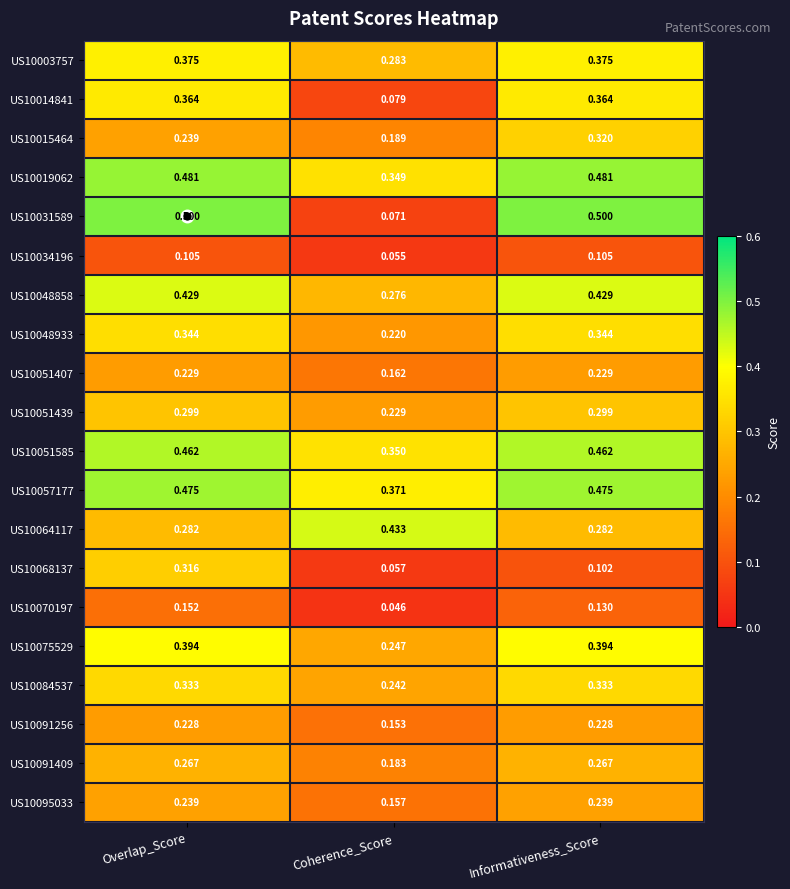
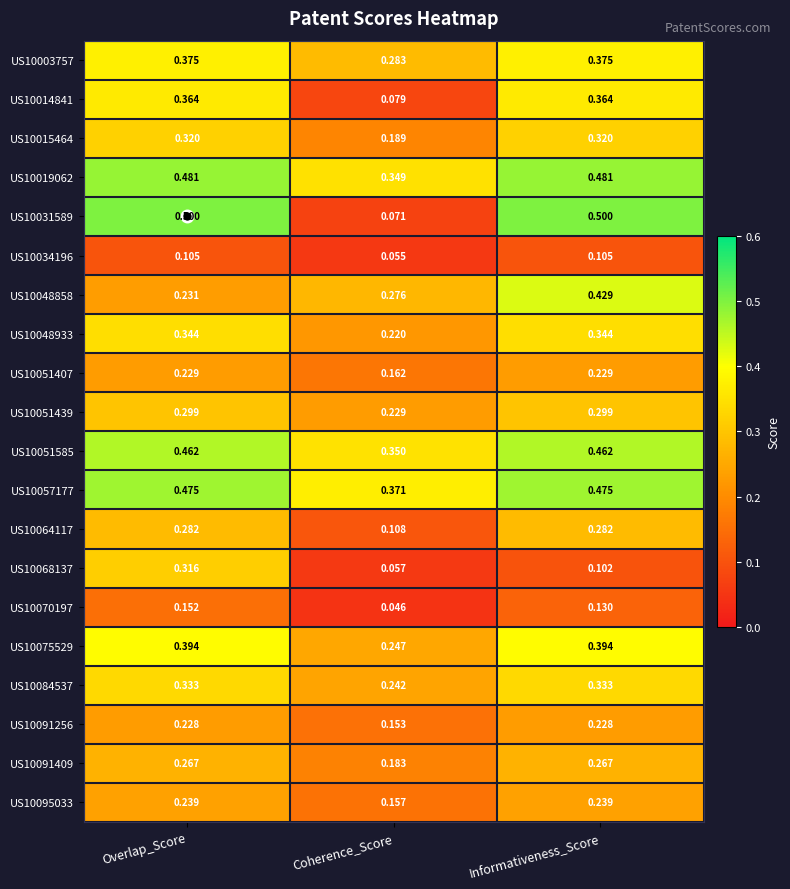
US10015464, Overlap_Score: 0.239 -> 0.320
US10048858, Overlap_Score: 0.429 -> 0.231
US10064117, Coherence_Score: 0.433 -> 0.108
